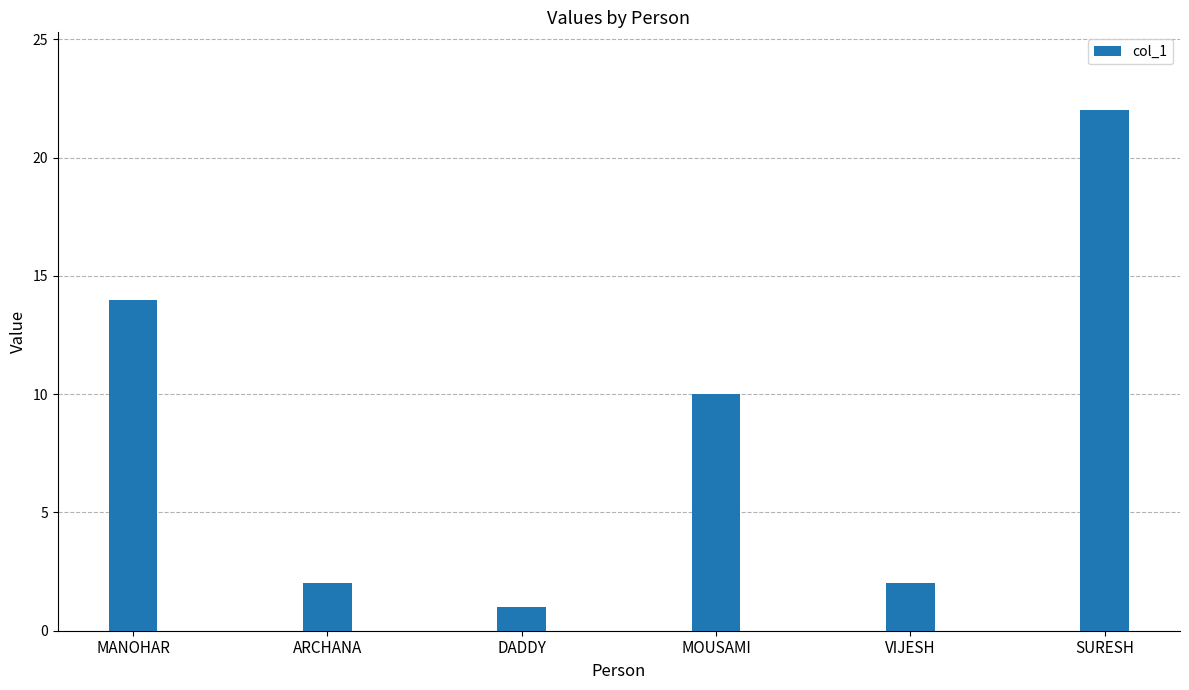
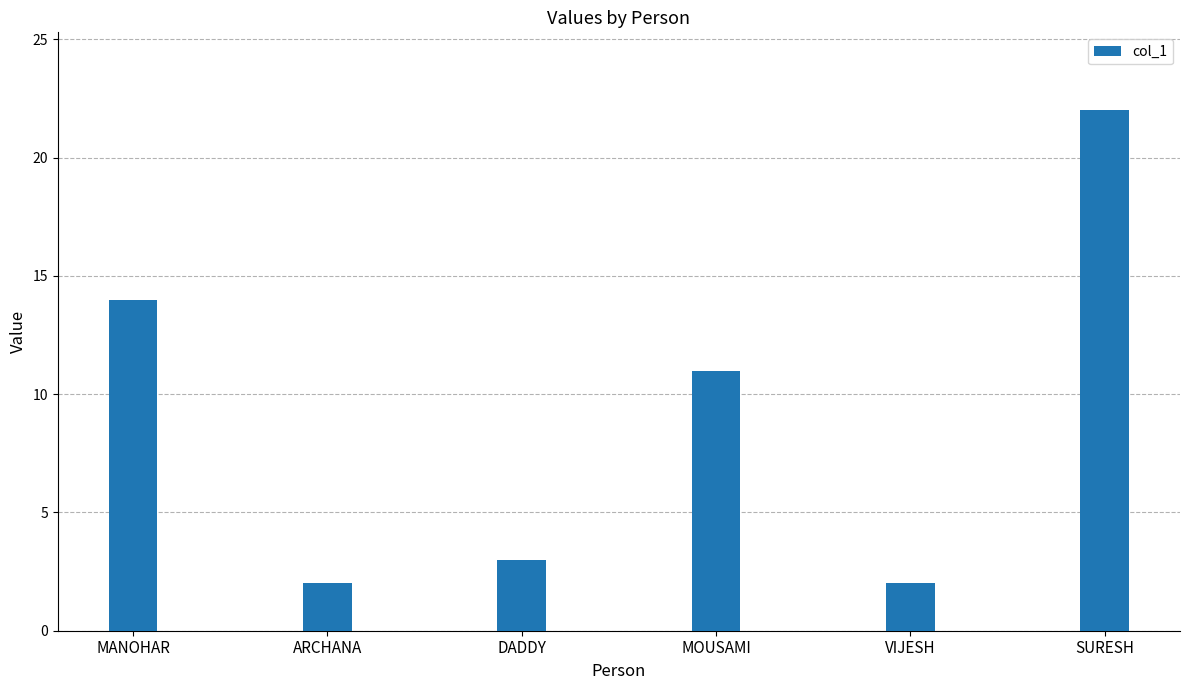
DADDY: 1 -> 3
MOUSAMI: 10 -> 11
